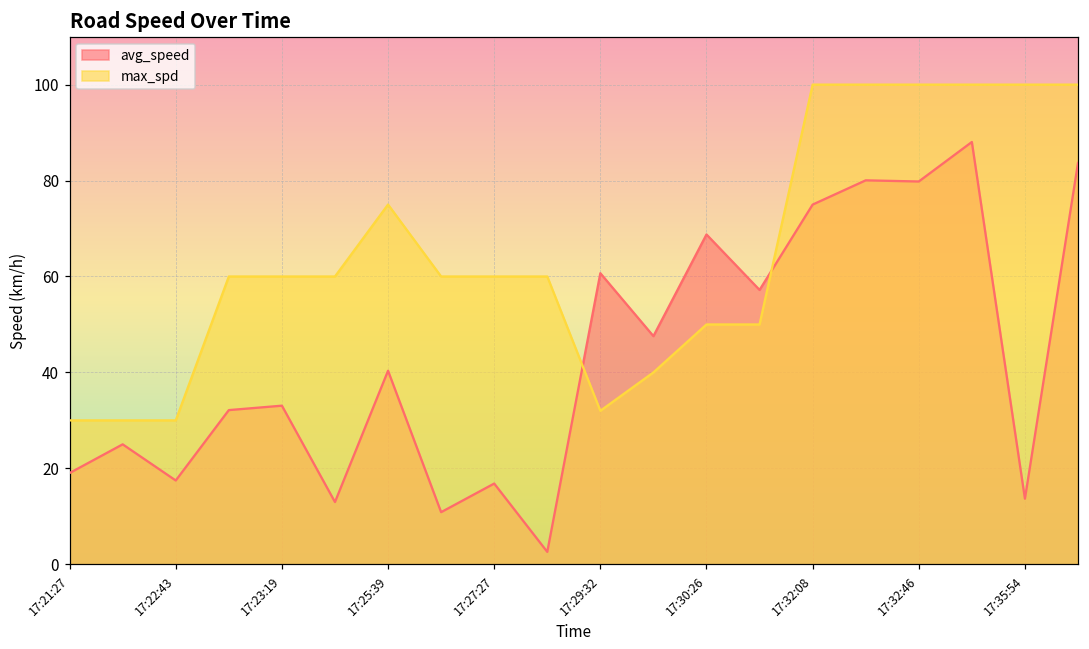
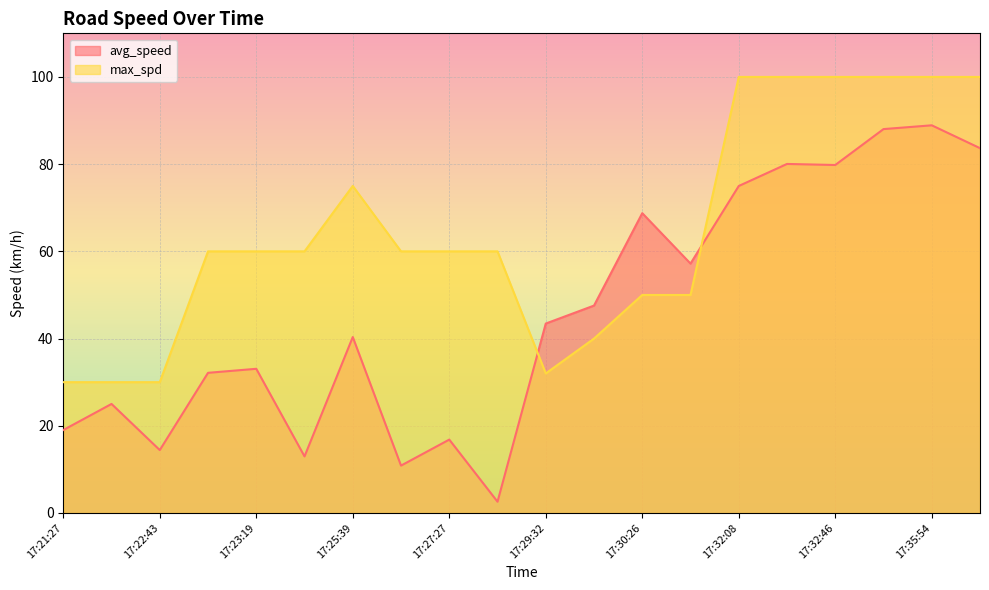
avg_speed, 17:22:43: 17 -> 14
avg_speed, 17:29:32: 61 -> 43
avg_speed, 17:35:54: 14 -> 89
